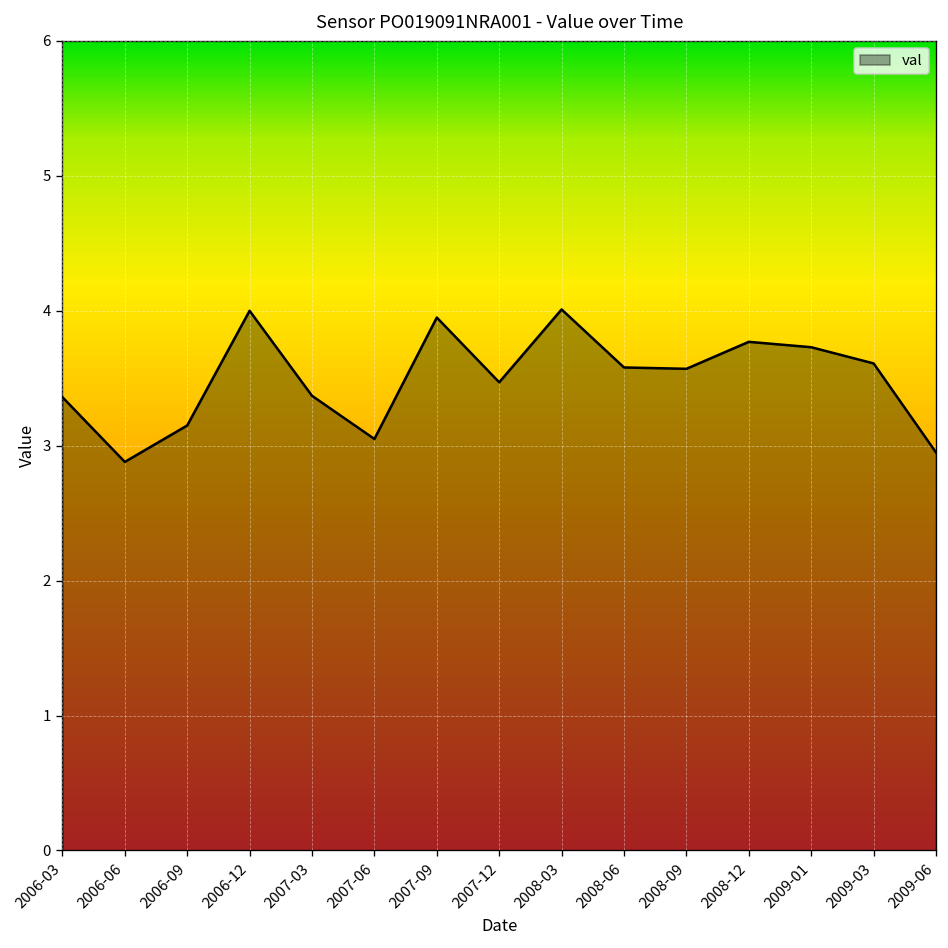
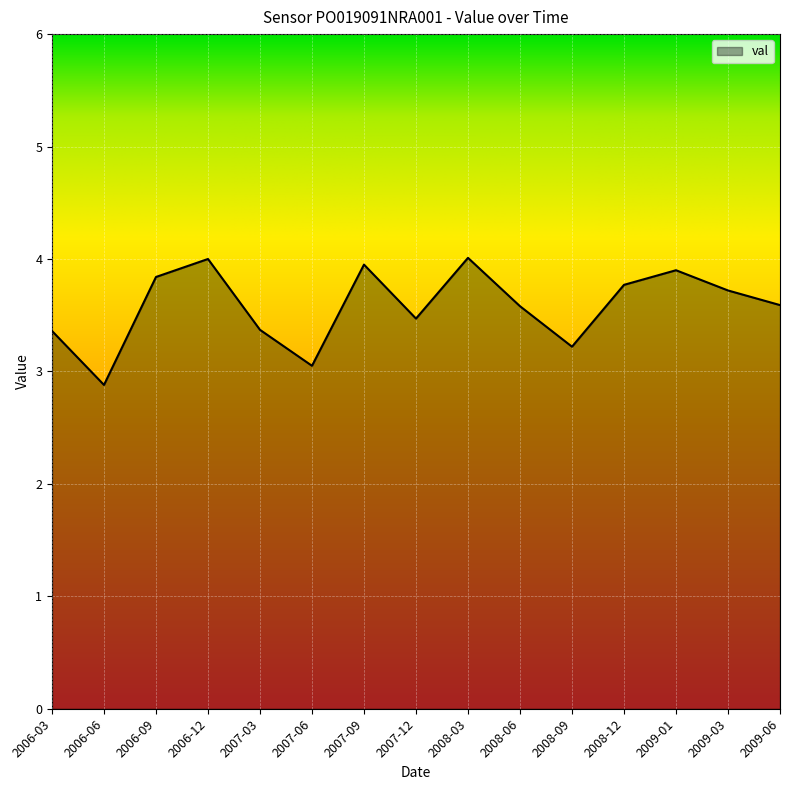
2006-09: 3.15 -> 3.84
2008-09: 3.57 -> 3.22
2009-01: 3.73 -> 3.90
2009-03: 3.61 -> 3.72
2009-06: 2.95 -> 3.59
